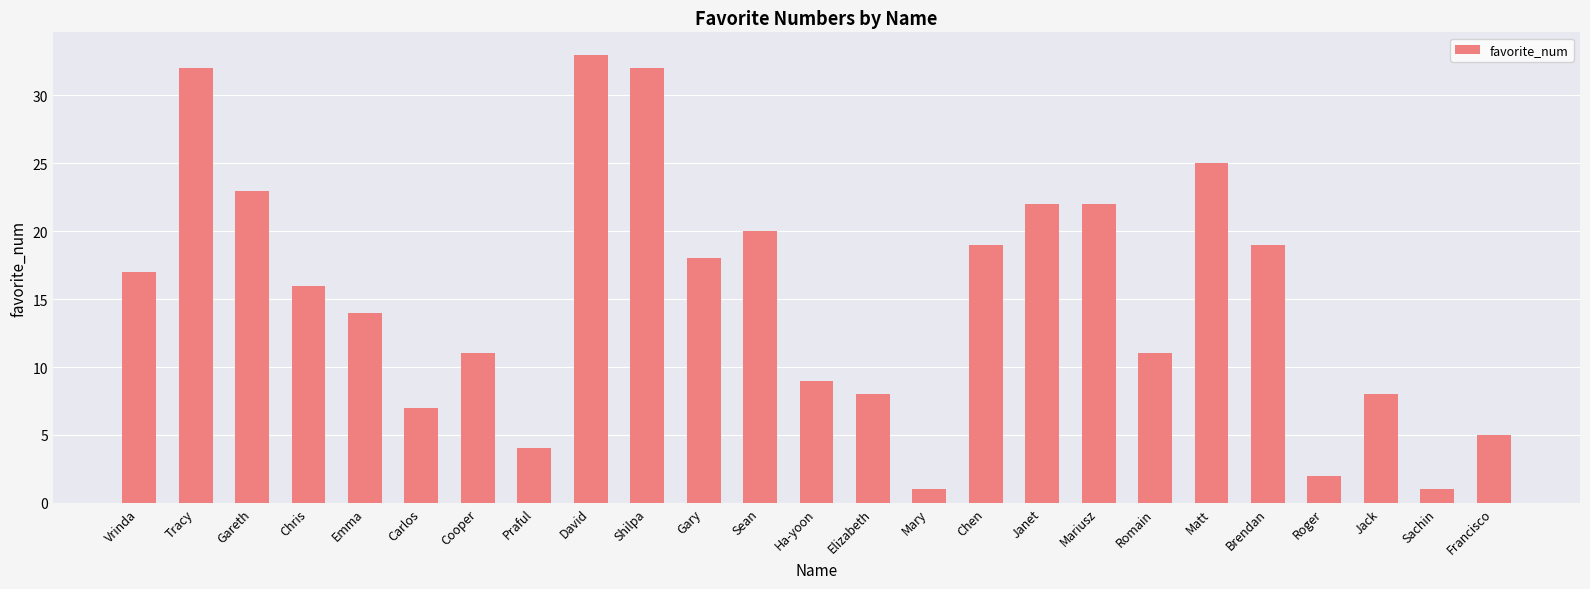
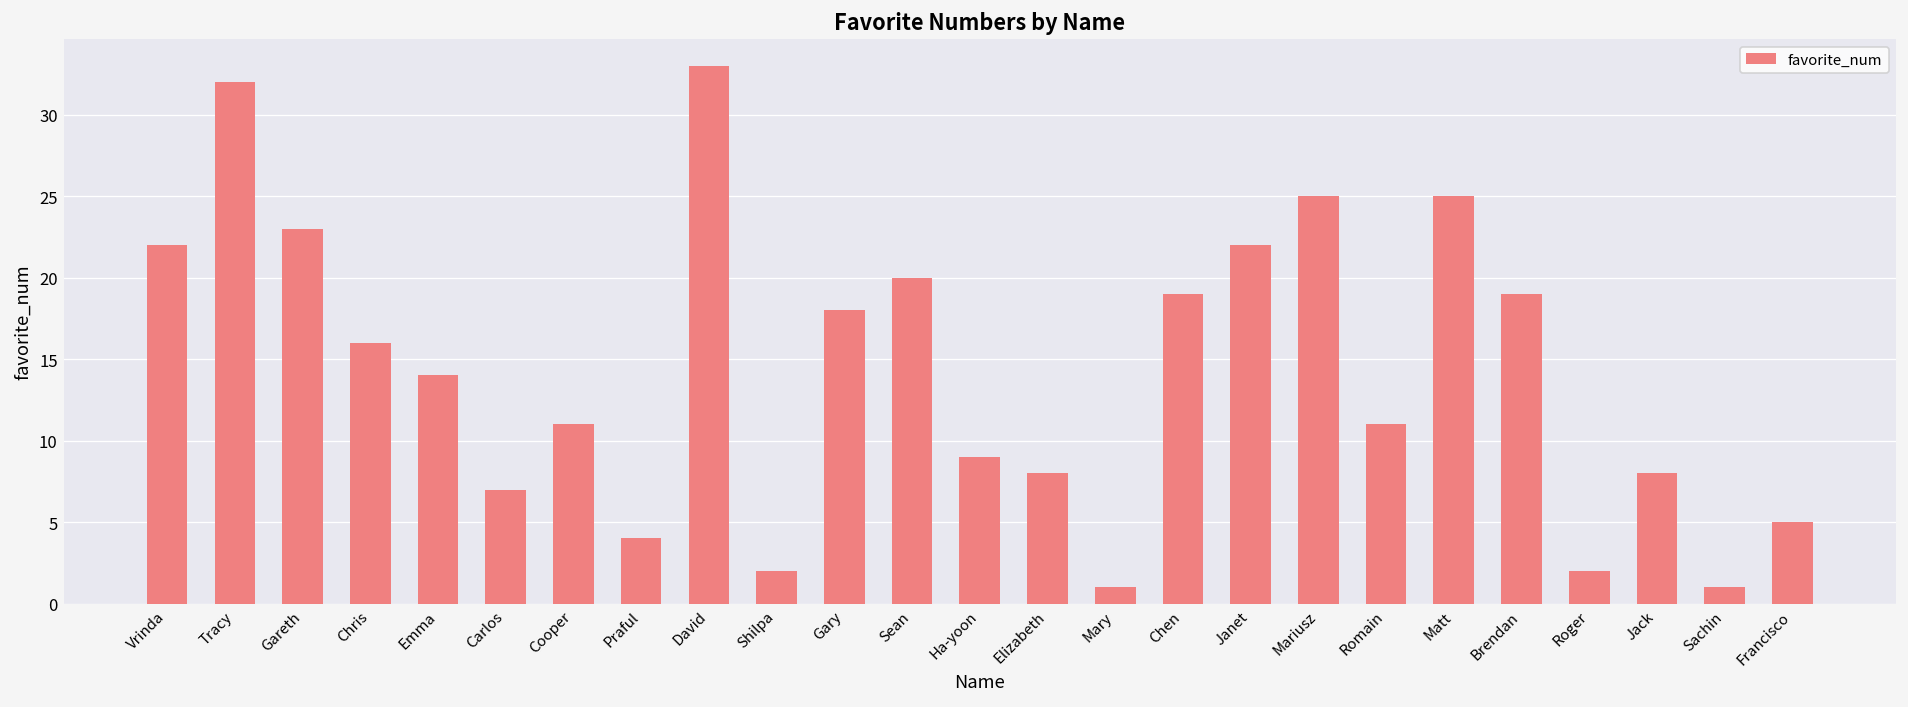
Vrinda: 17 -> 22
Shilpa: 32 -> 2
Mariusz: 22 -> 25
